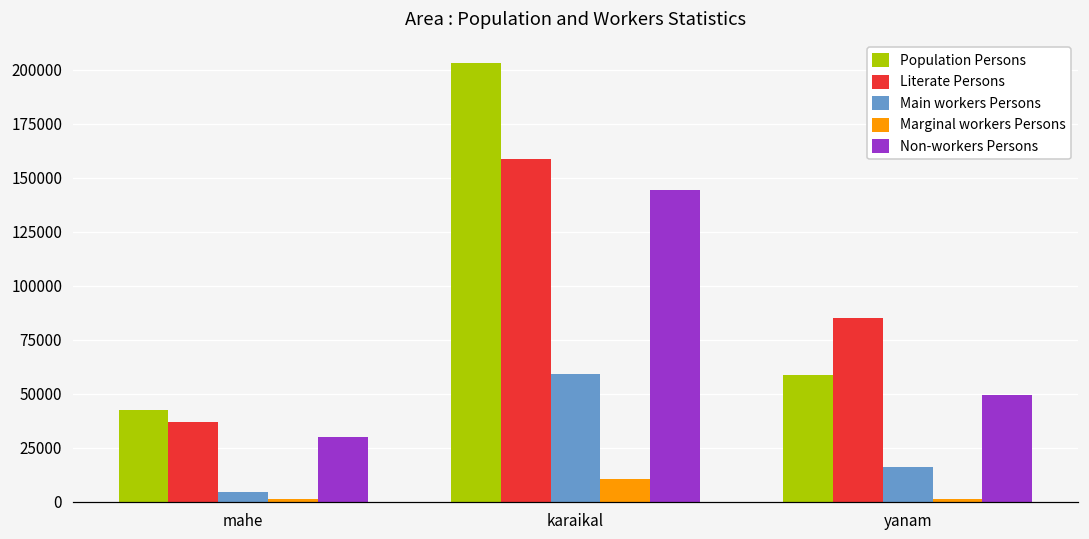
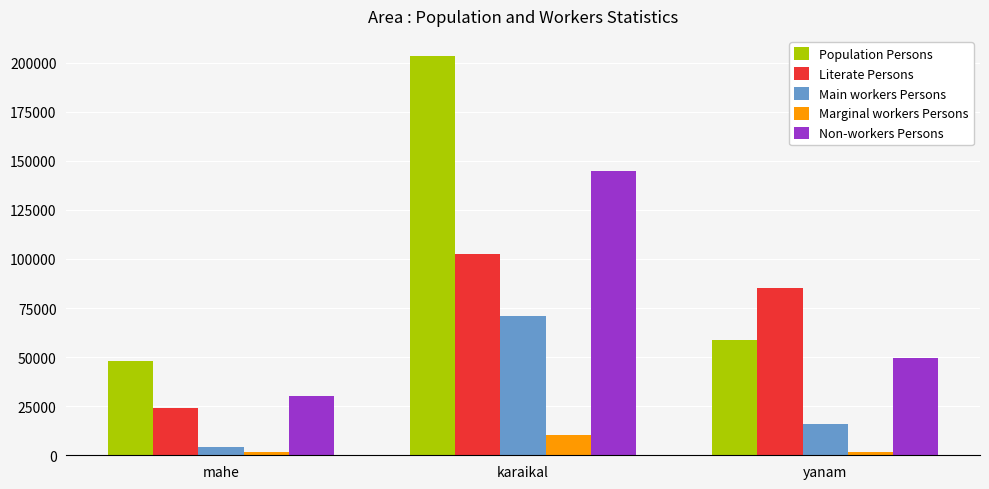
Population Persons, mahe: 42000 -> 48000
Literate Persons, mahe: 37000 -> 24000
Literate Persons, karaikal: 159000 -> 103000
Main workers Persons, karaikal: 59000 -> 71000
